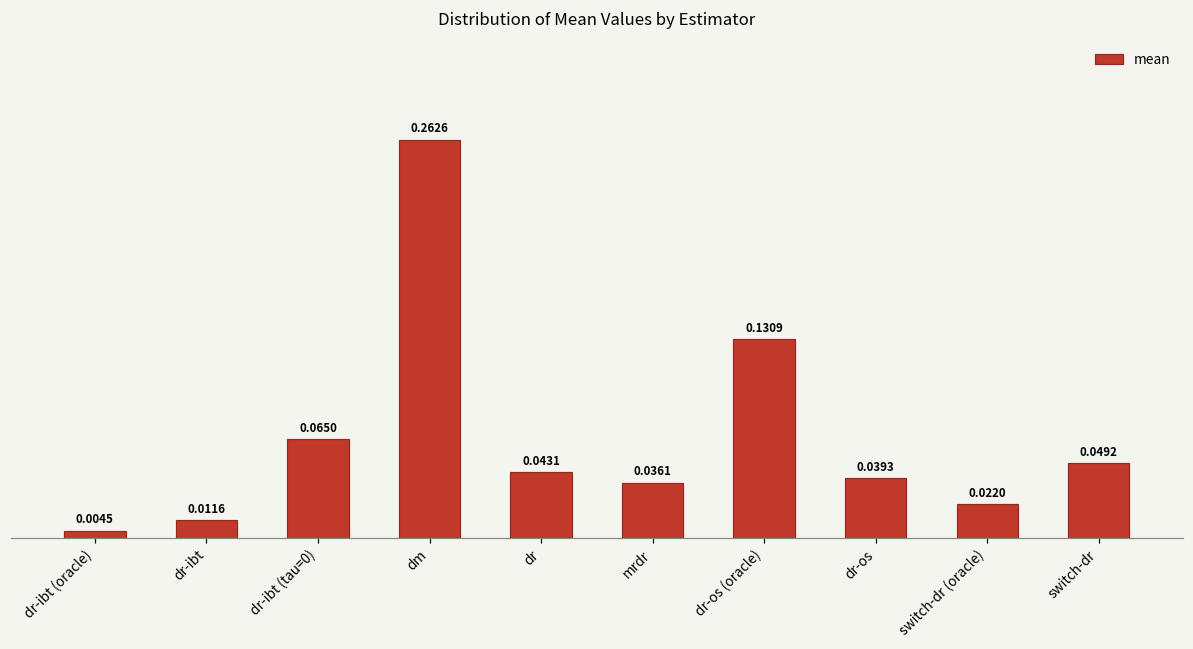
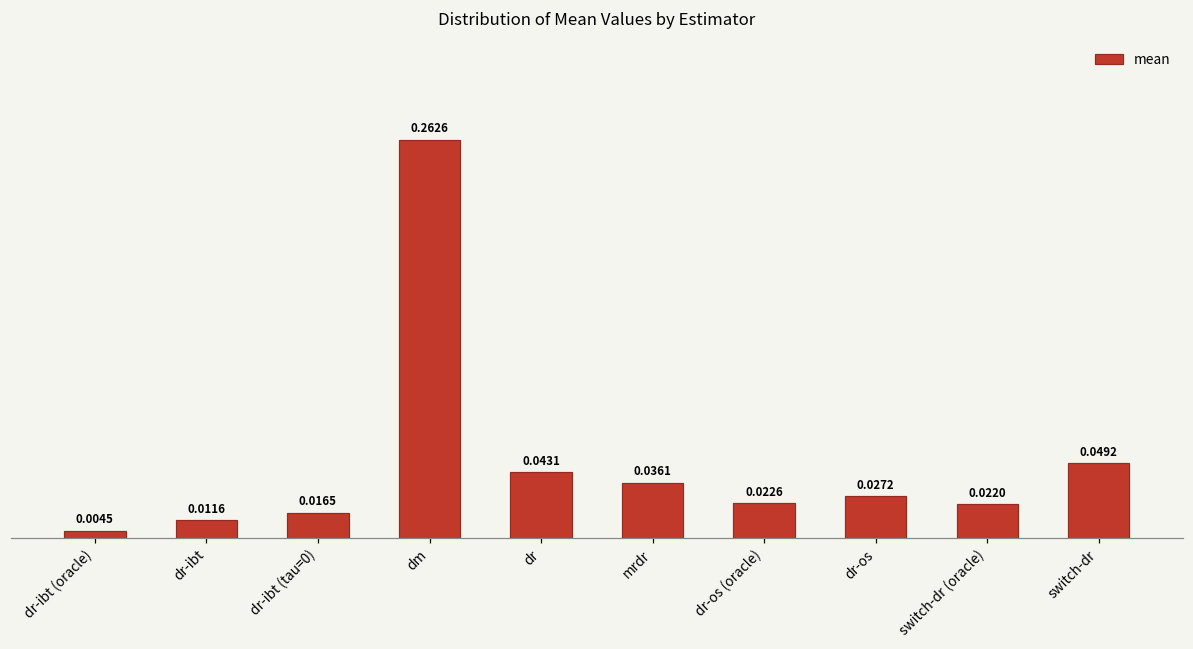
dr-ibt (tau=0): 0.0650 -> 0.0165
dr-os (oracle): 0.1309 -> 0.0226
dr-os: 0.0393 -> 0.0272
